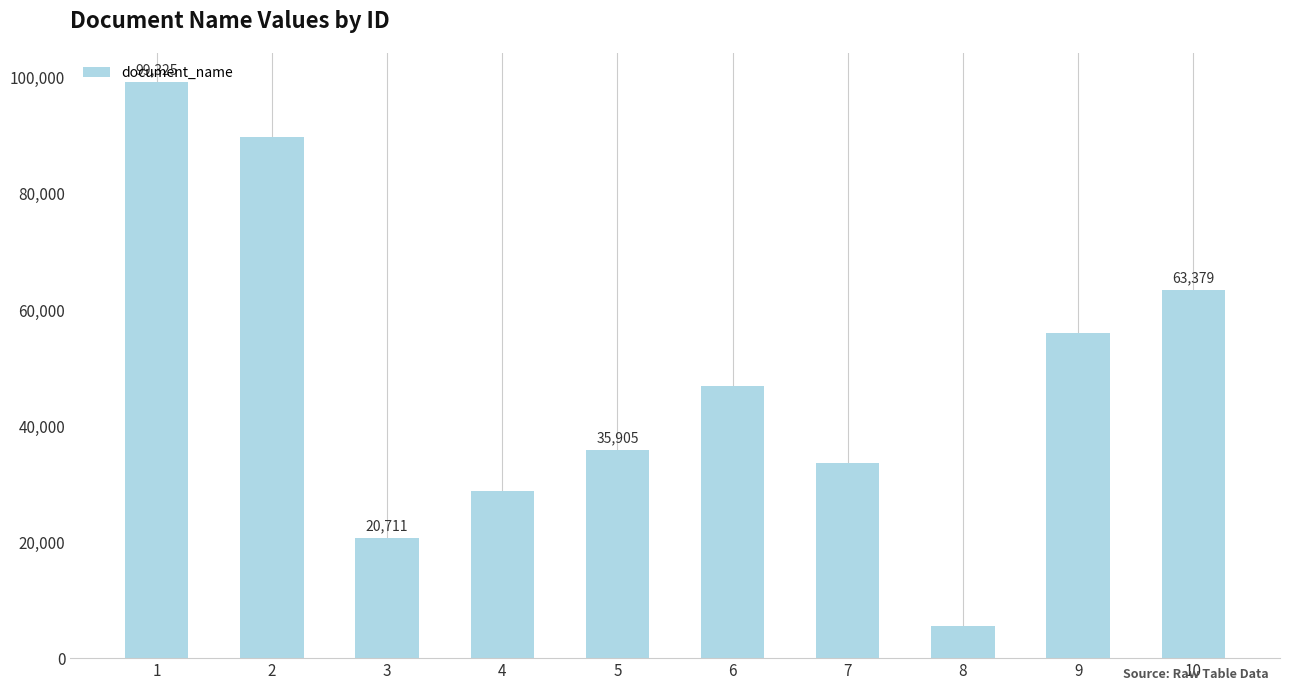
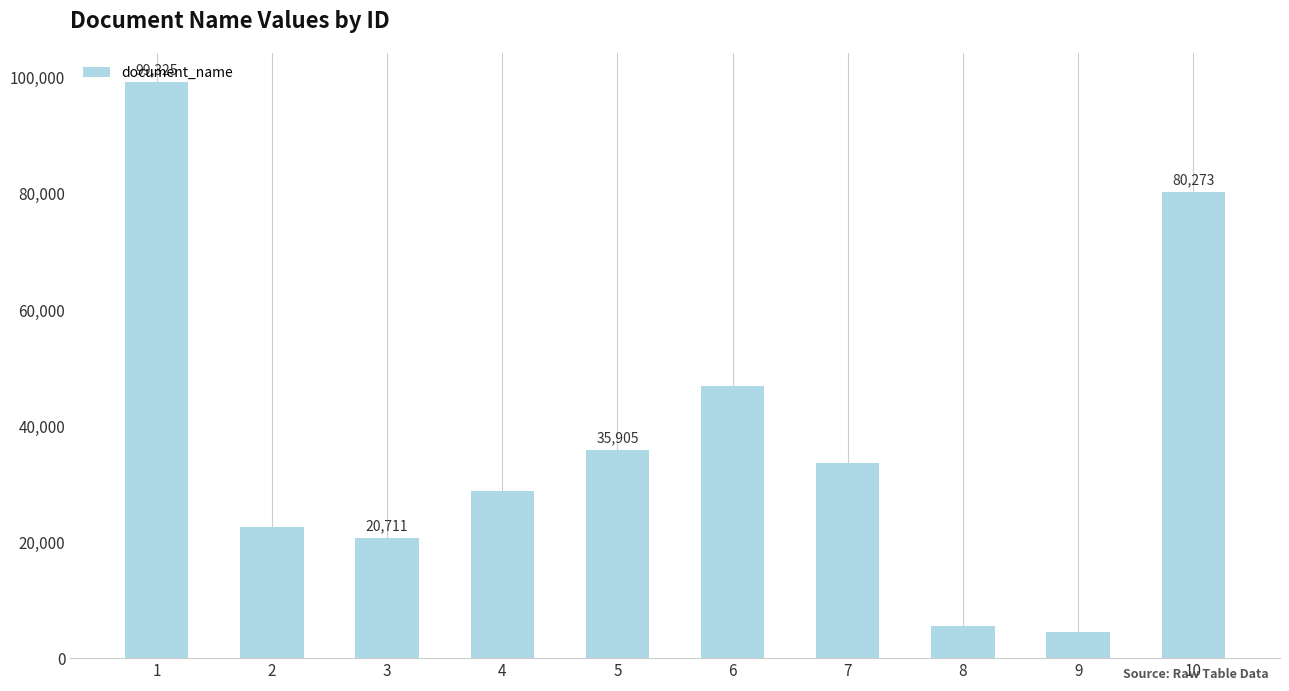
2: 90,000 -> 23,000
9: 56,000 -> 4,000
10: 63,379 -> 80,273
